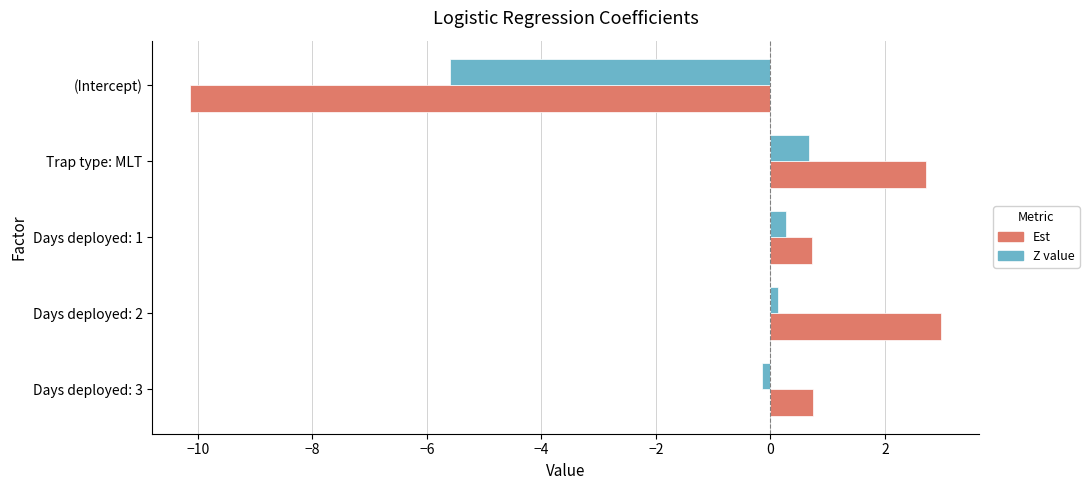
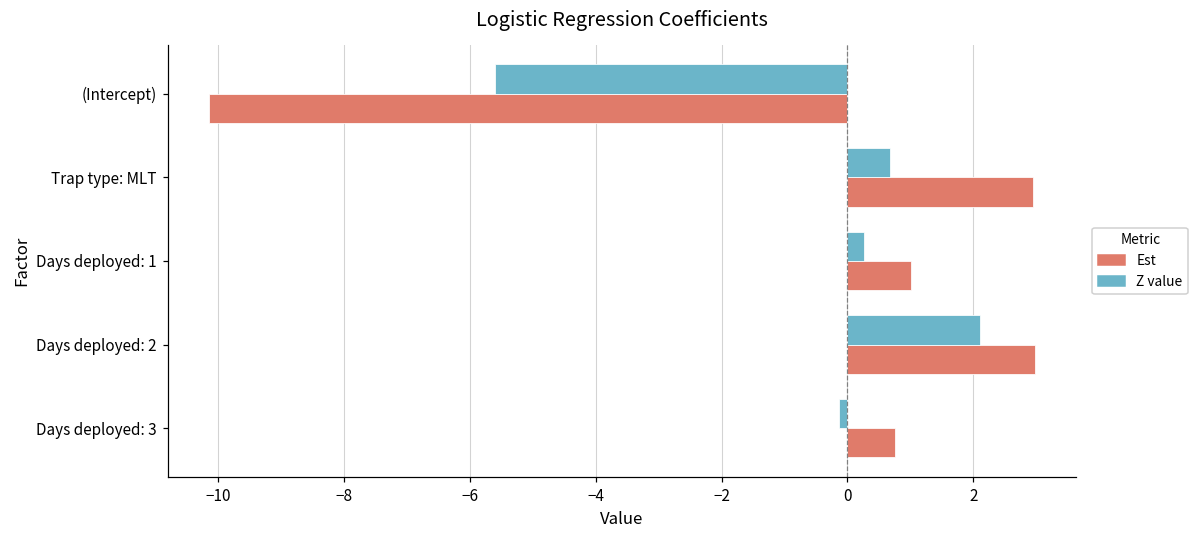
Est, Trap type: MLT: 2.7 -> 2.9
Est, Days deployed: 1: 0.7 -> 1.0
Z value, Days deployed: 2: 0.1 -> 2.1
